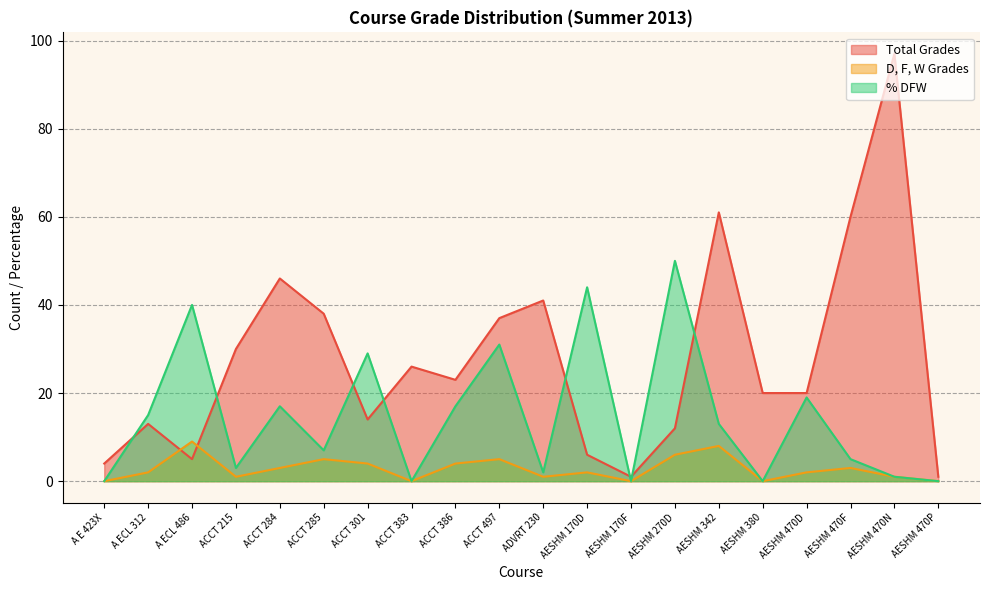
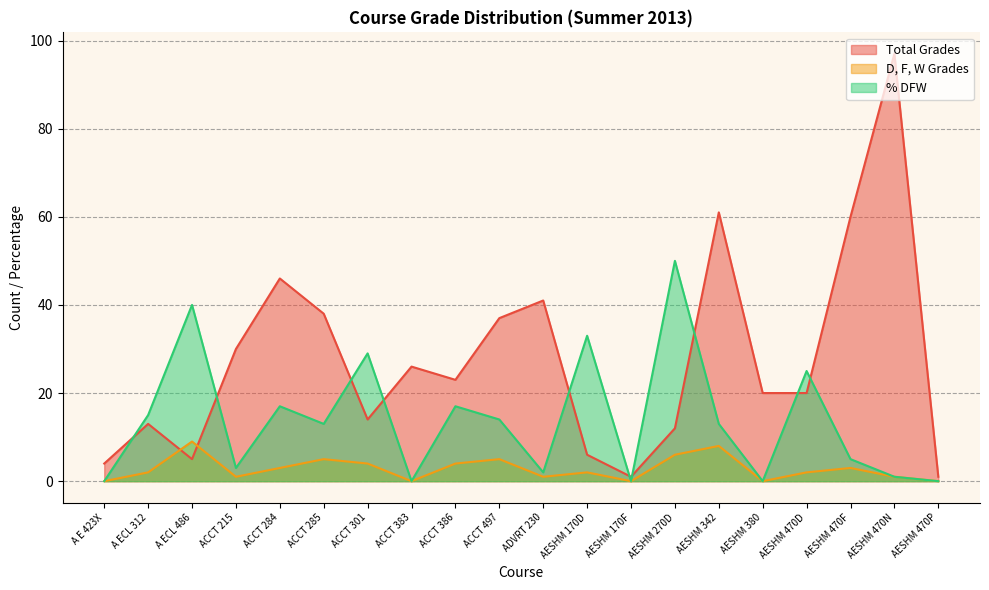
% DFW, ACCT 285: 7 -> 13
% DFW, ACCT 497: 31 -> 14
% DFW, AESHM 170D: 44 -> 33
% DFW, AESHM 470D: 19 -> 25
